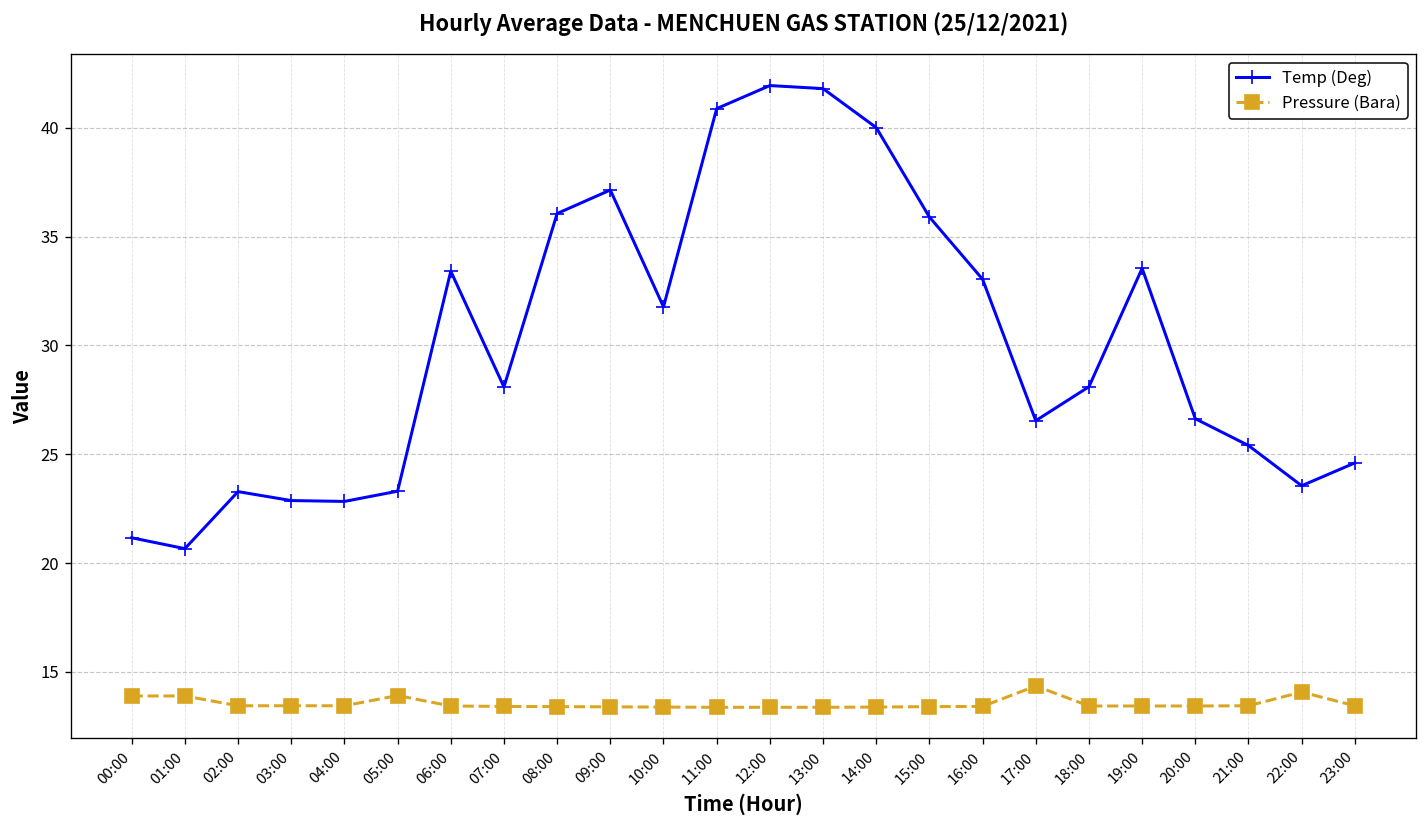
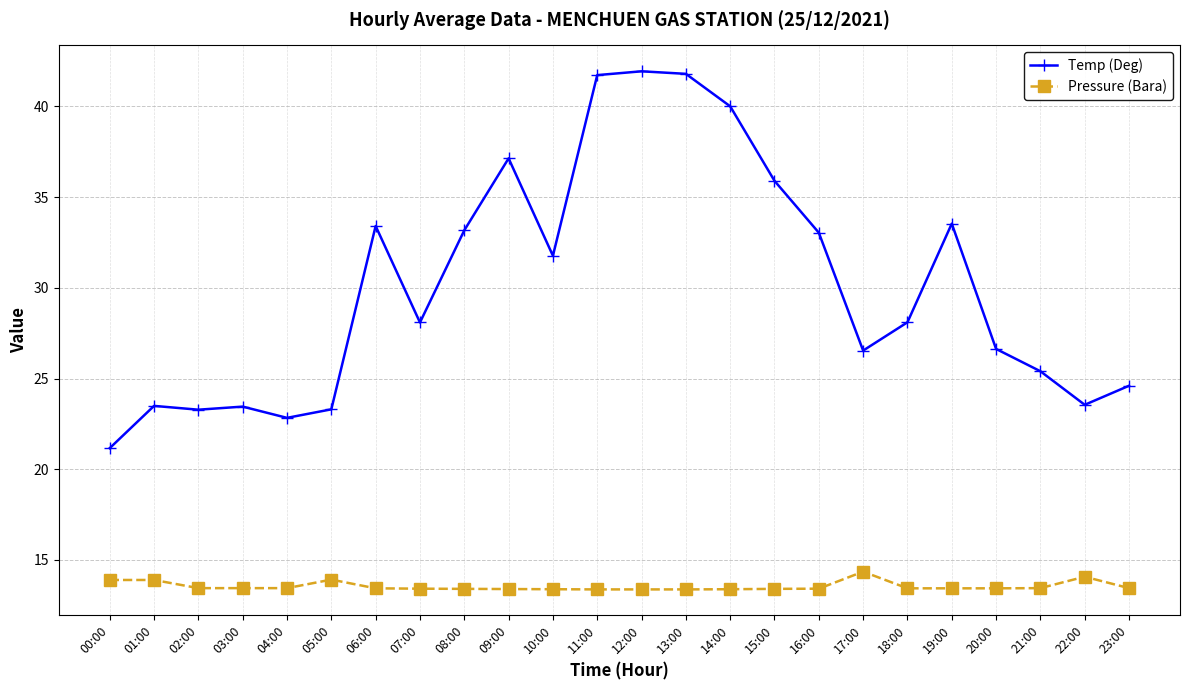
Temp (Deg), 01:00: 20.7 -> 23.5
Temp (Deg), 03:00: 22.9 -> 23.5
Temp (Deg), 08:00: 36.1 -> 33.2
Temp (Deg), 11:00: 40.9 -> 41.7
